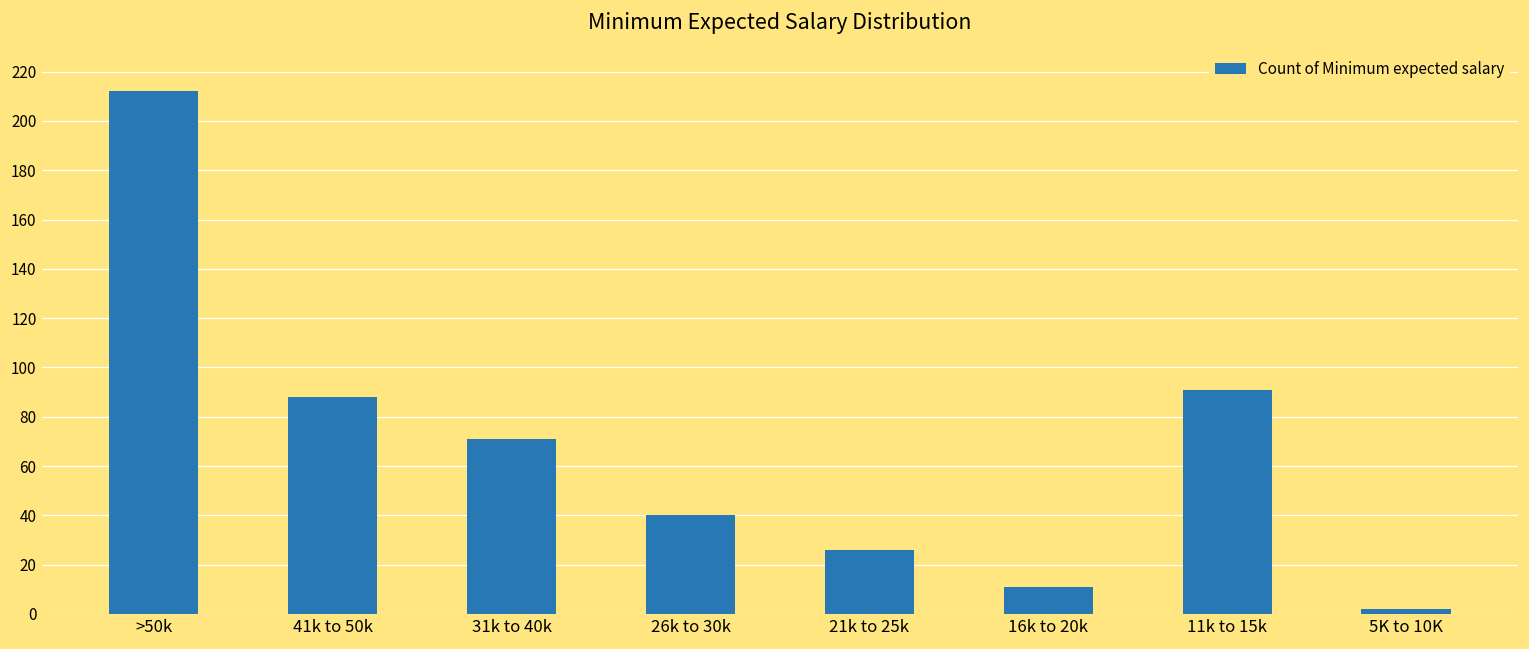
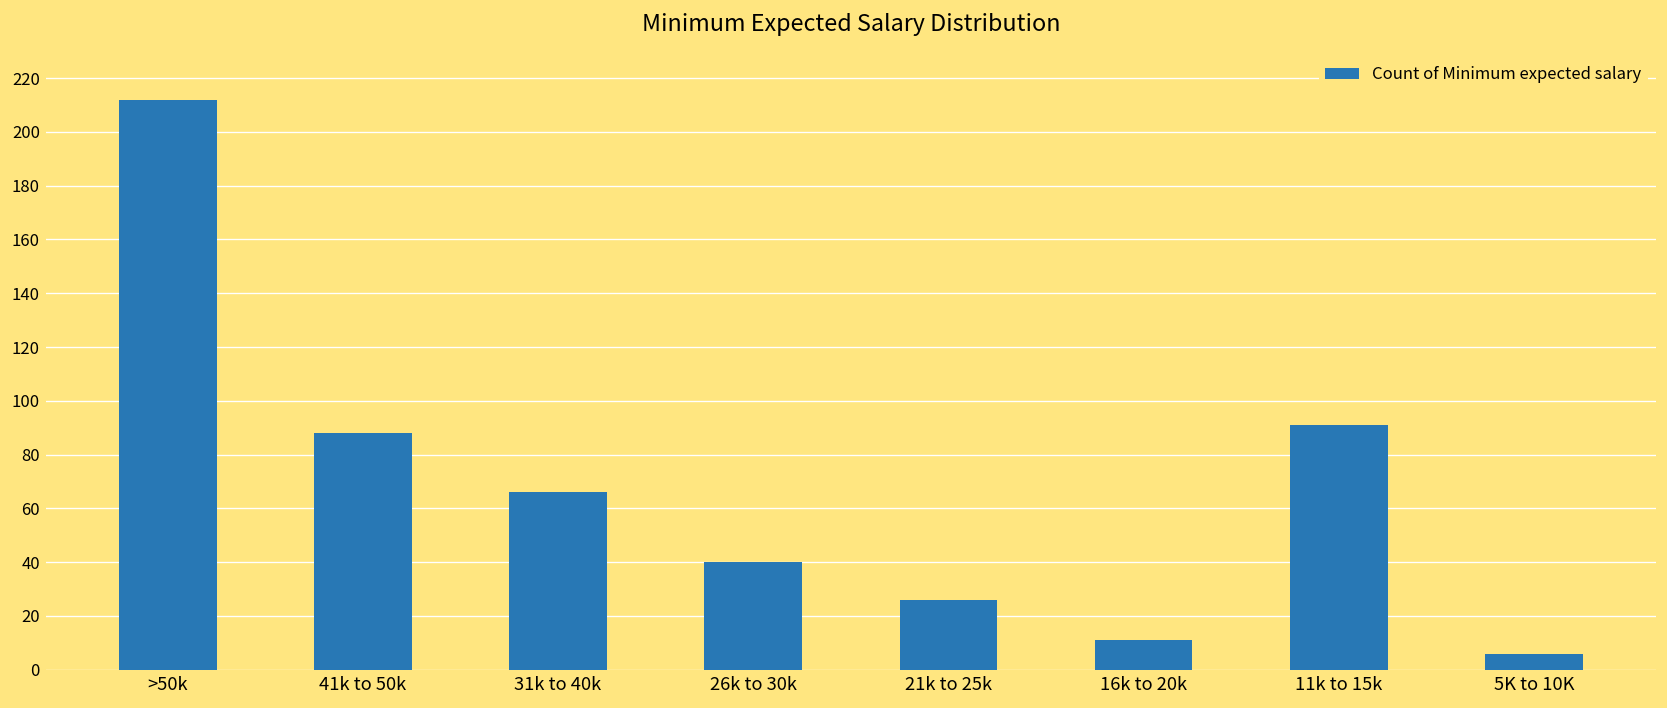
31k to 40k: 71 -> 66
5K to 10K: 2 -> 6
